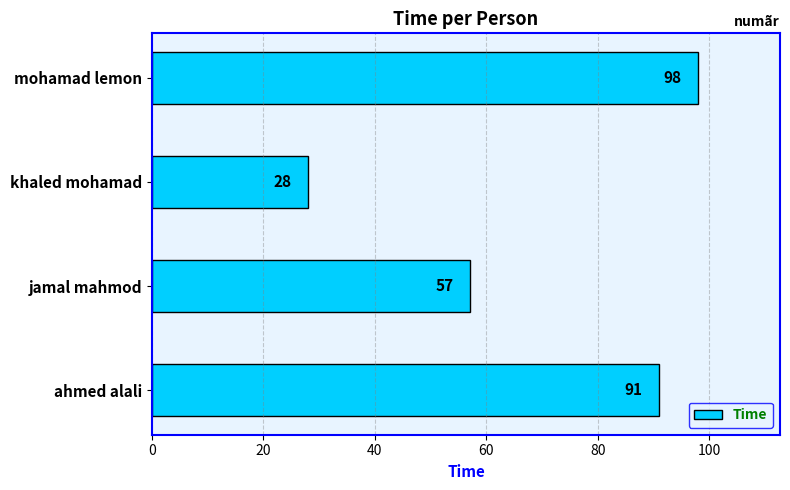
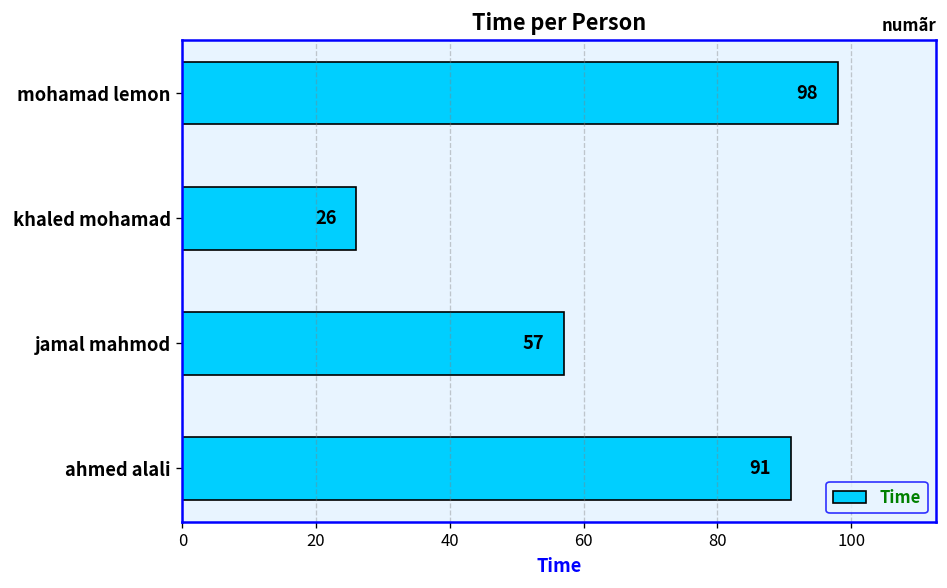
khaled mohamad: 28 -> 26
